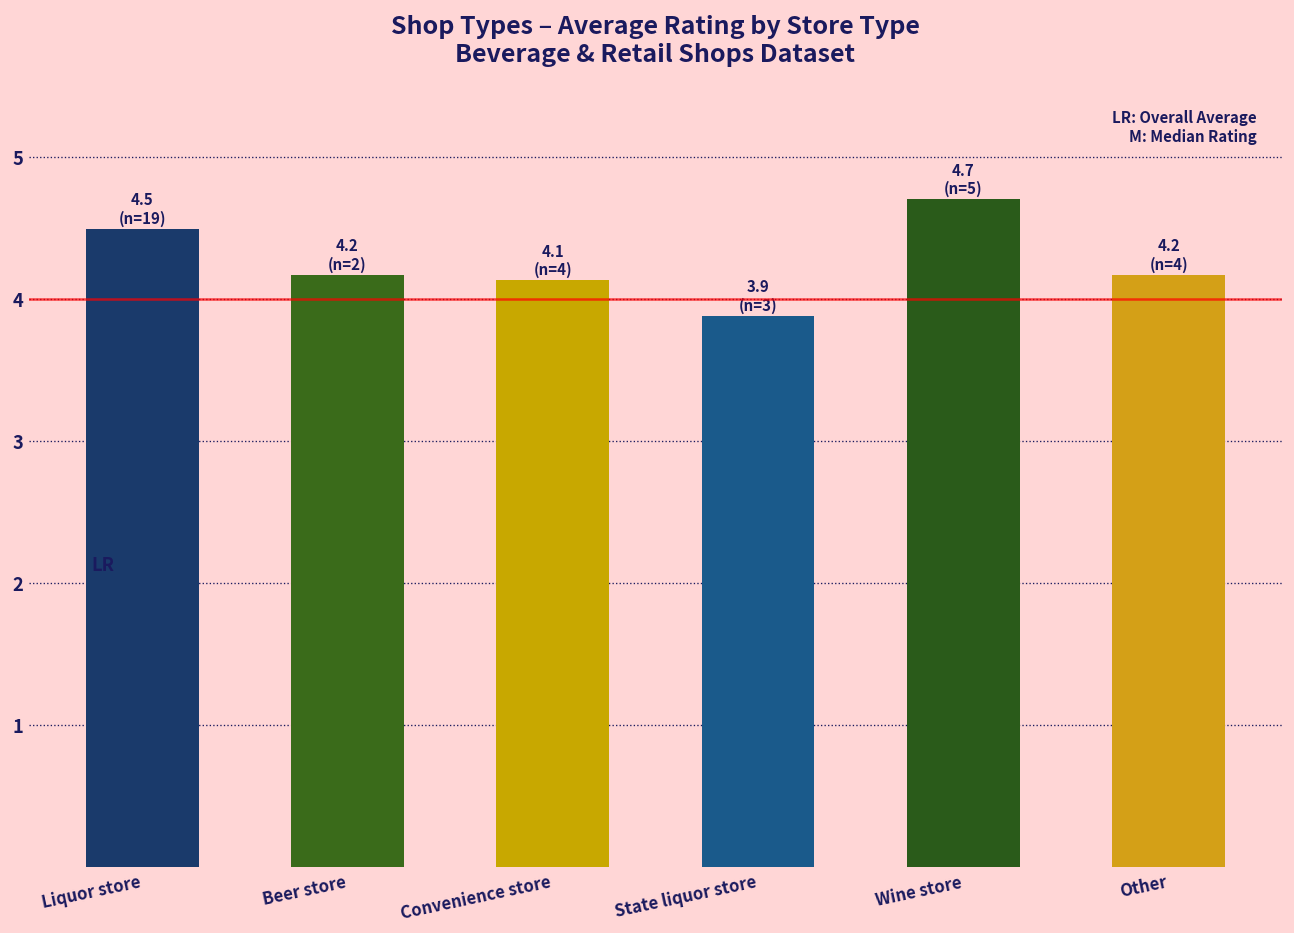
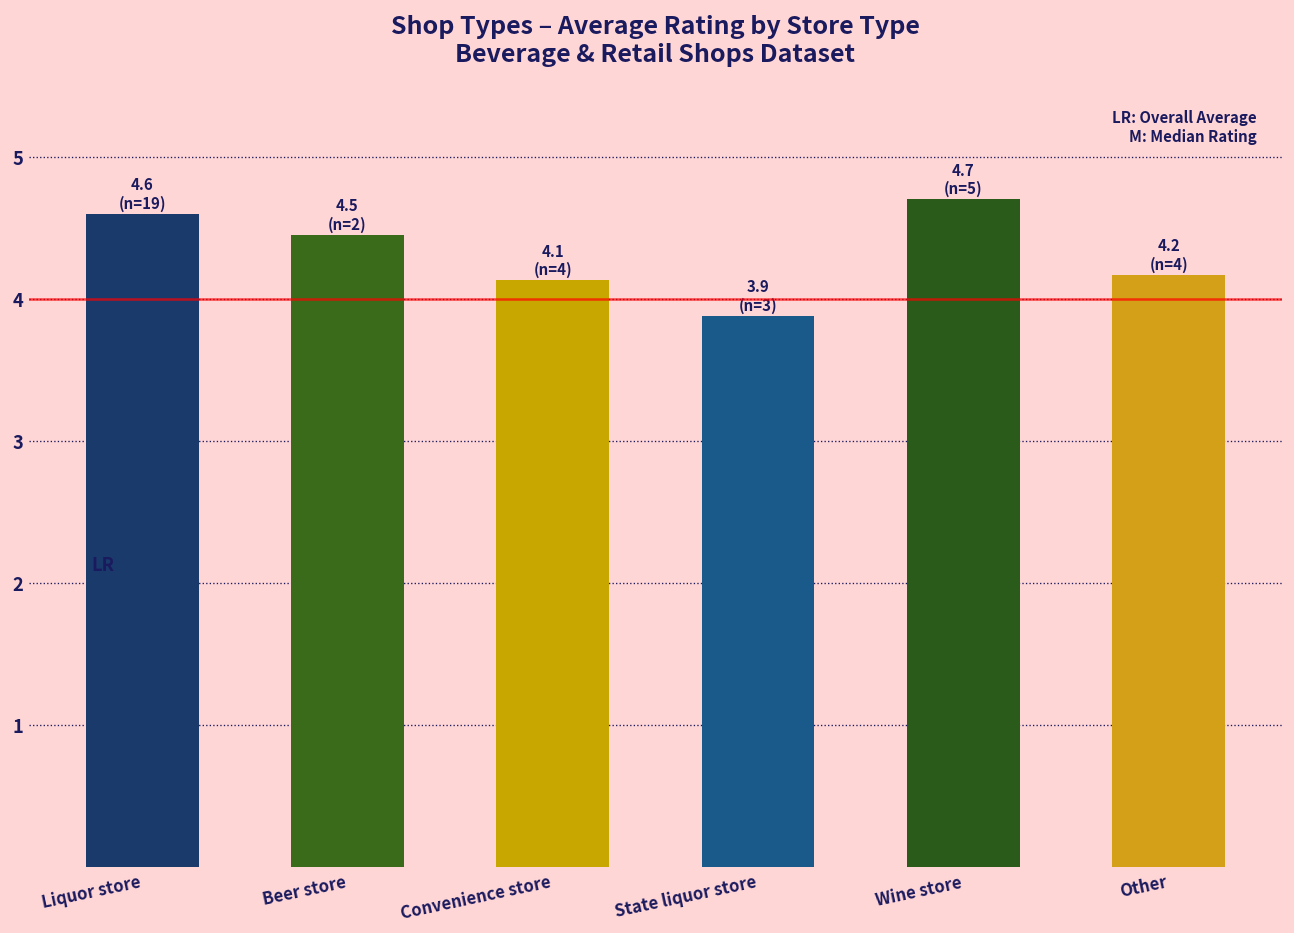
Liquor store: 4.5 -> 4.6
Beer store: 4.2 -> 4.5
